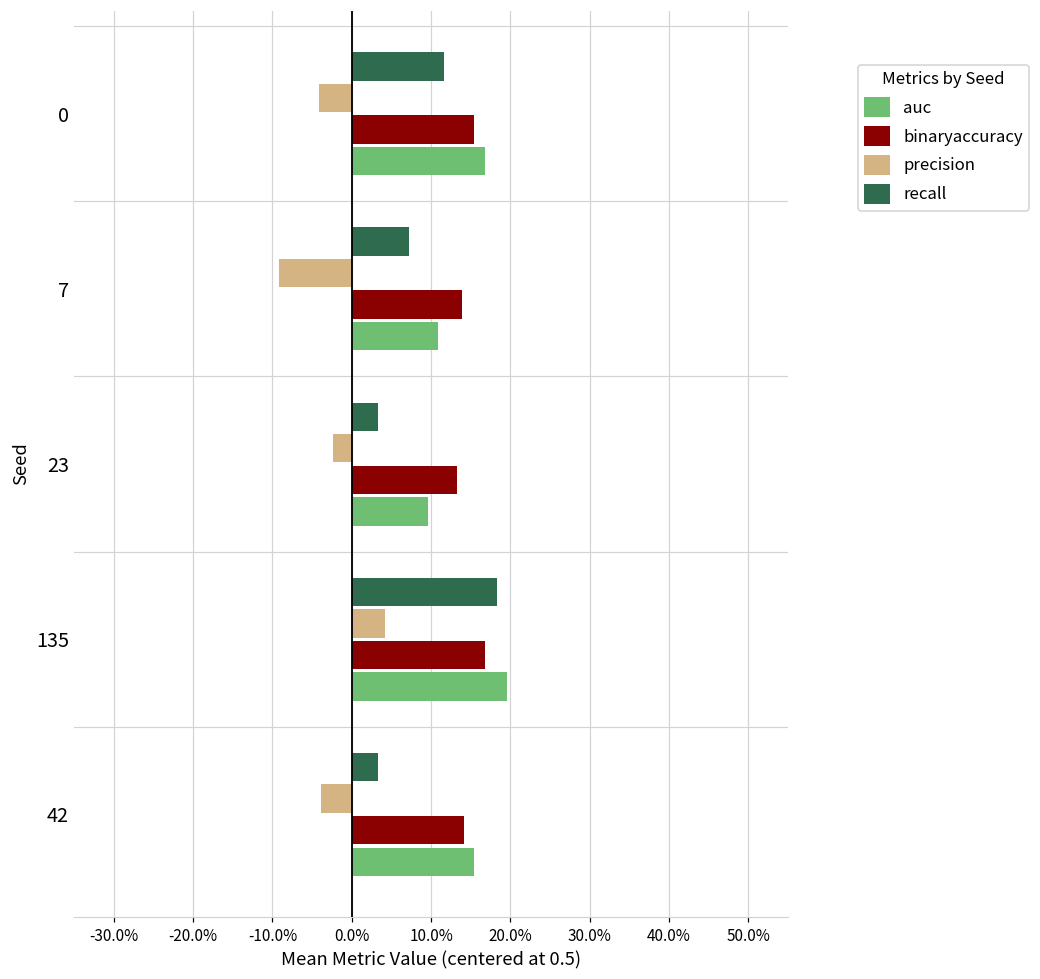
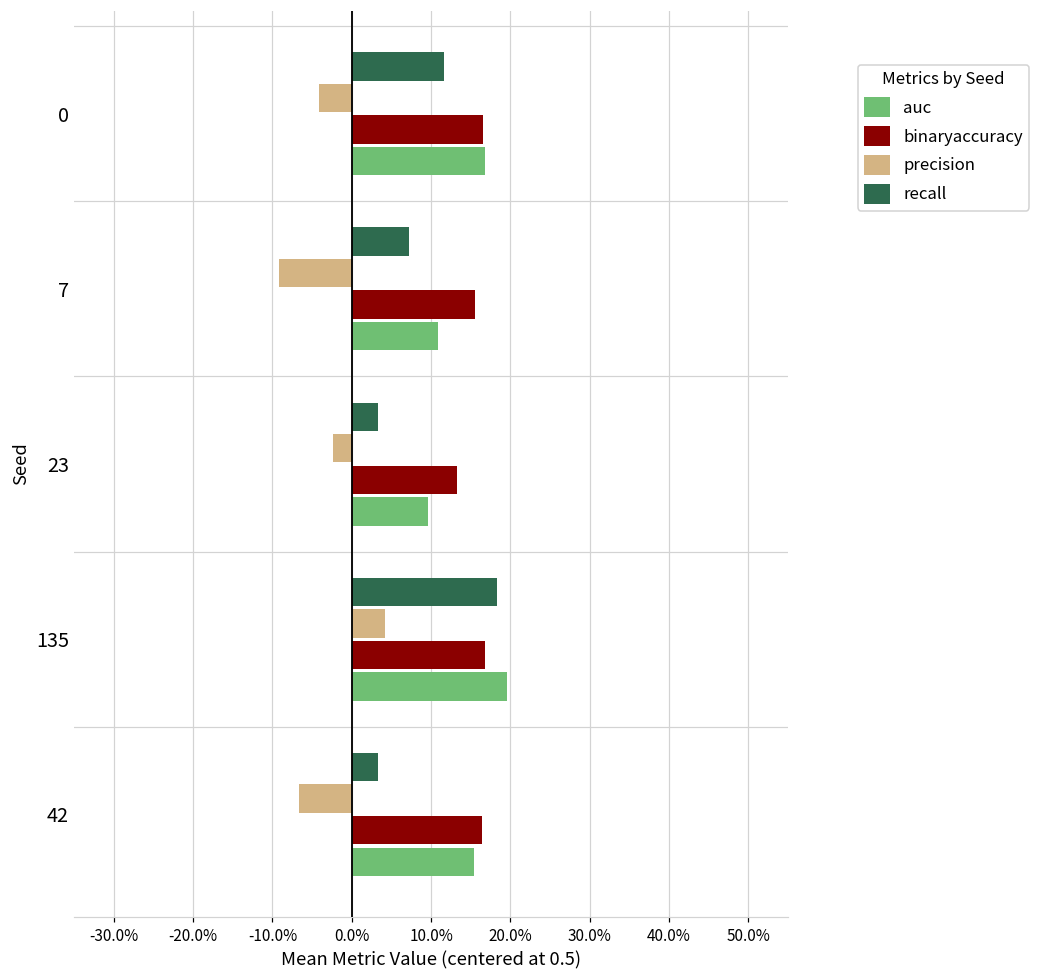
binaryaccuracy, 0: 15% -> 17%
binaryaccuracy, 7: 14% -> 16%
precision, 42: -4% -> -7%
binaryaccuracy, 42: 14% -> 16%
